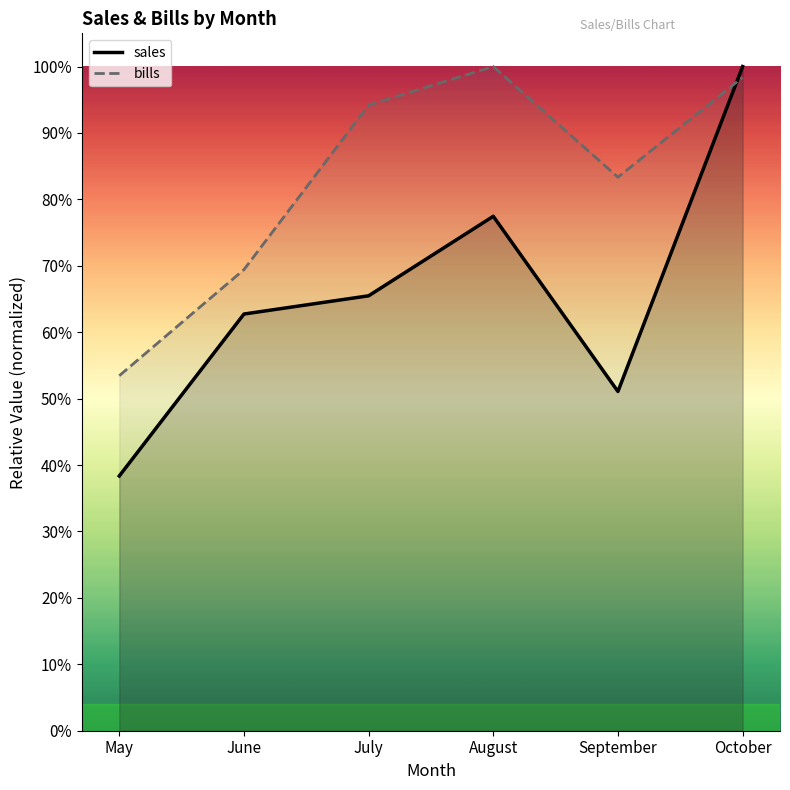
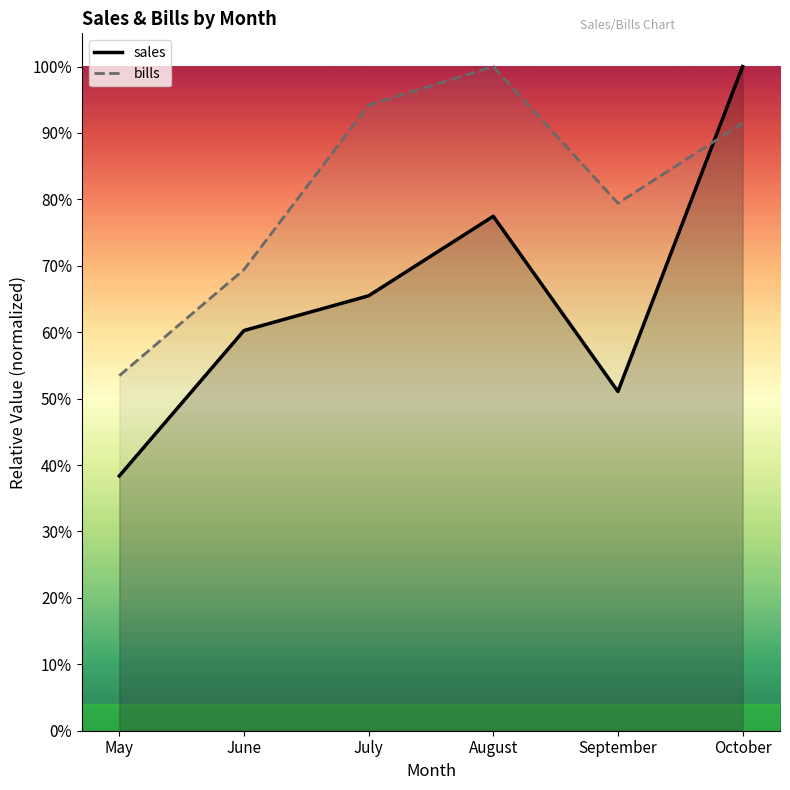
sales, June: 63% -> 60%
bills, September: 83% -> 79%
bills, October: 98% -> 91%
